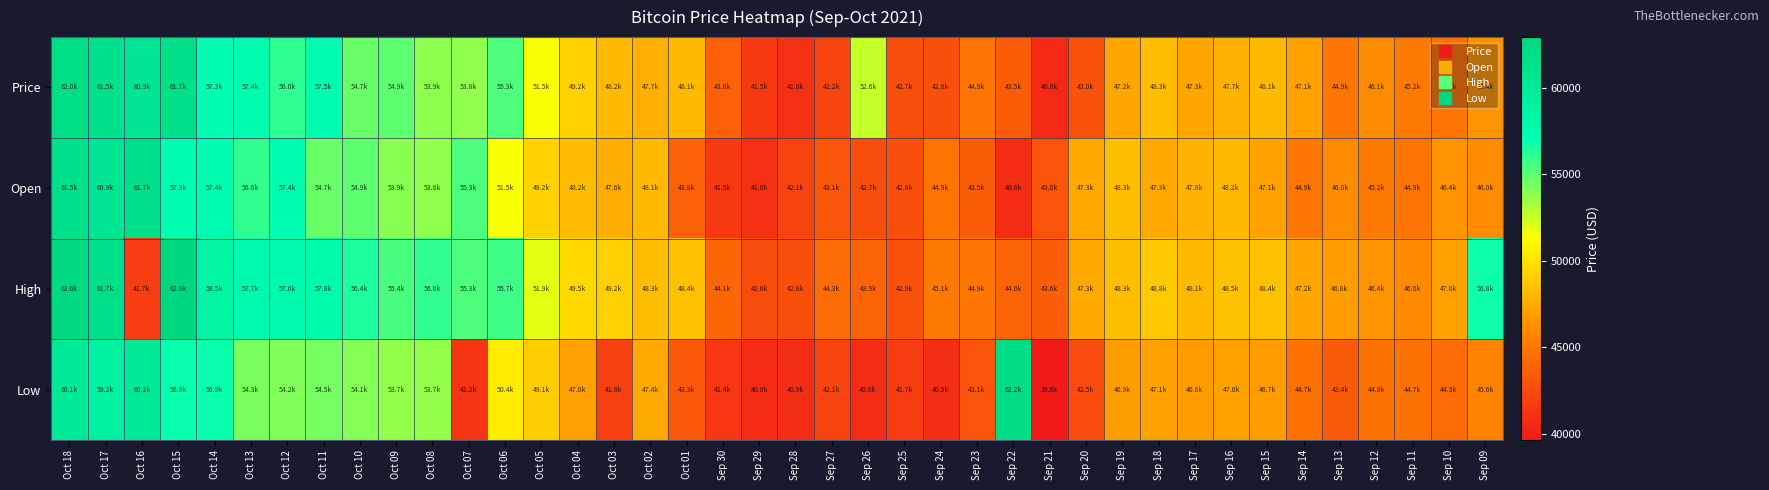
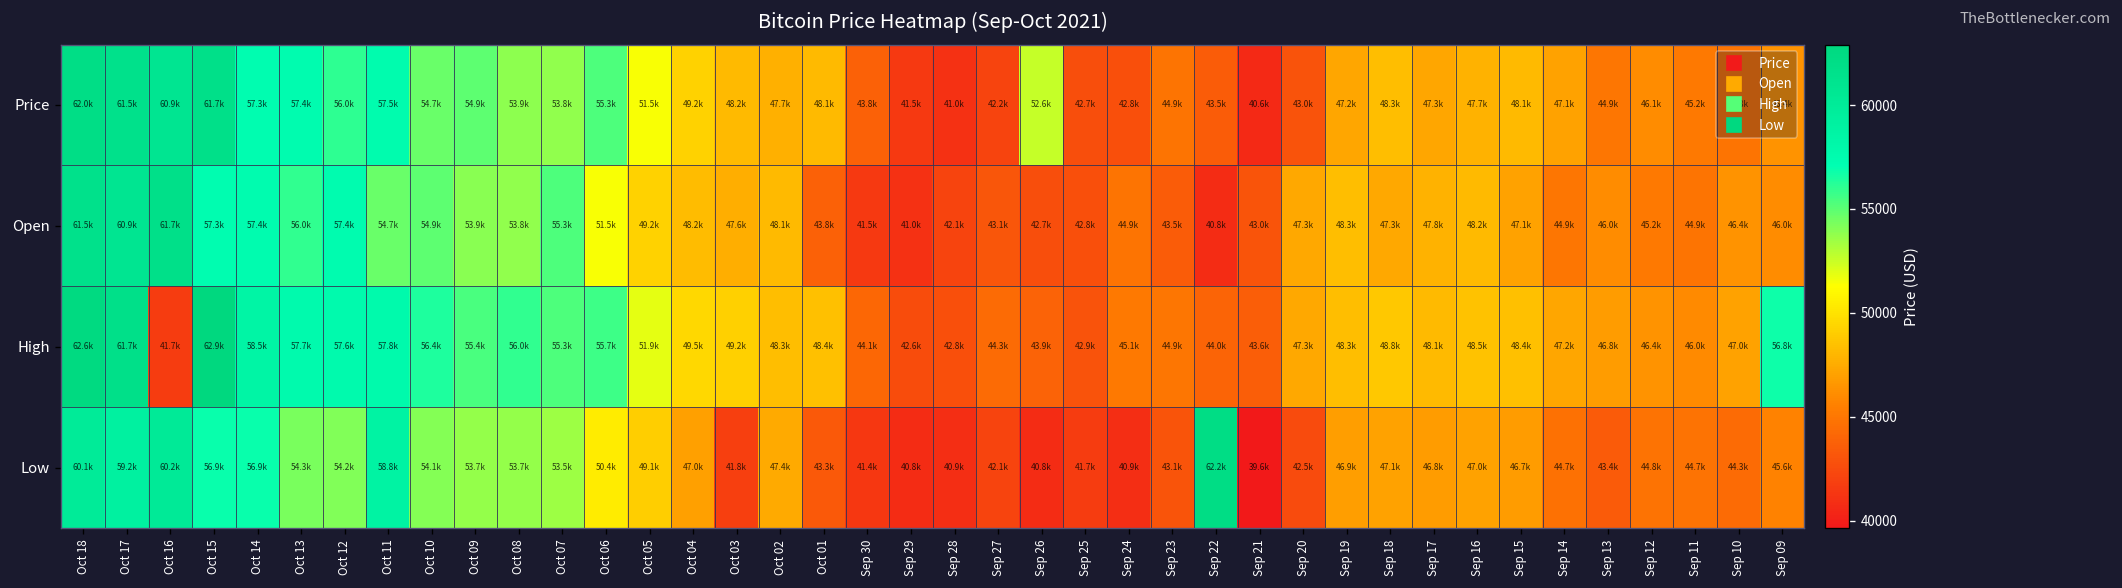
Low, Oct 11: 54.5k -> 58.8k
Low, Oct 07: 41.2k -> 53.5k
